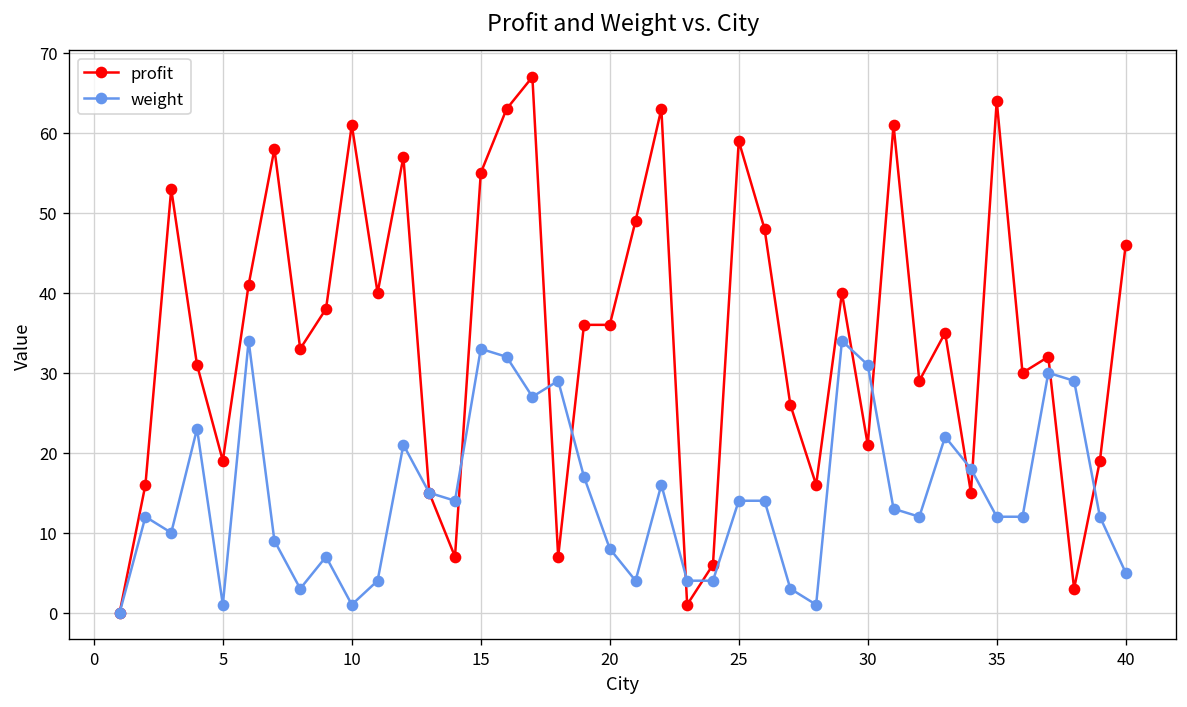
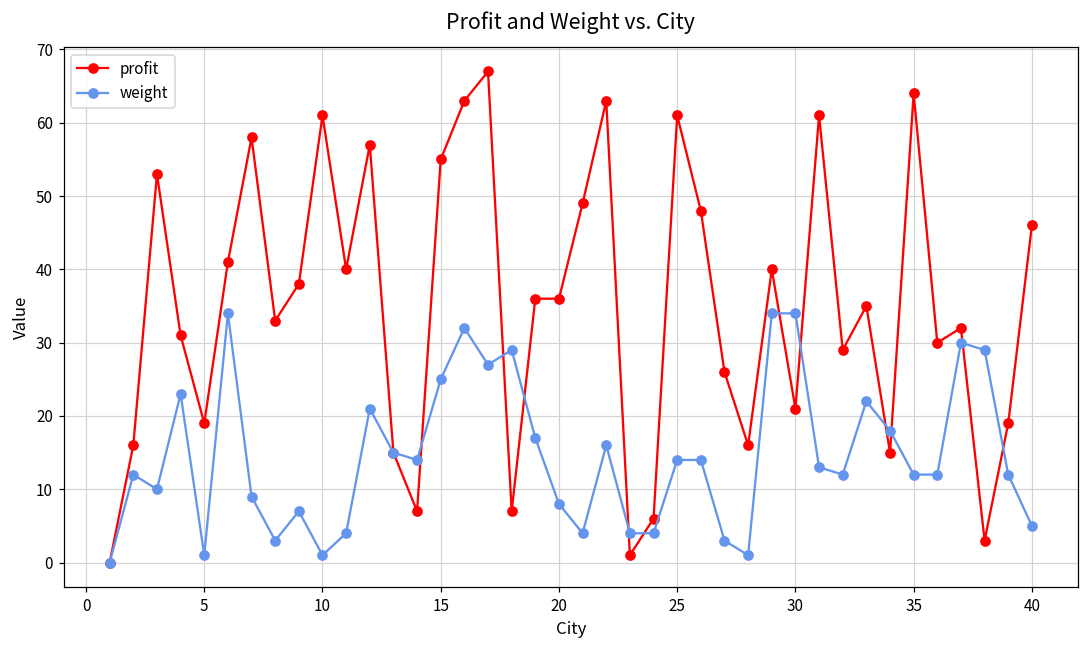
weight, 15: 33 -> 25
profit, 25: 59 -> 61
weight, 30: 31 -> 34
